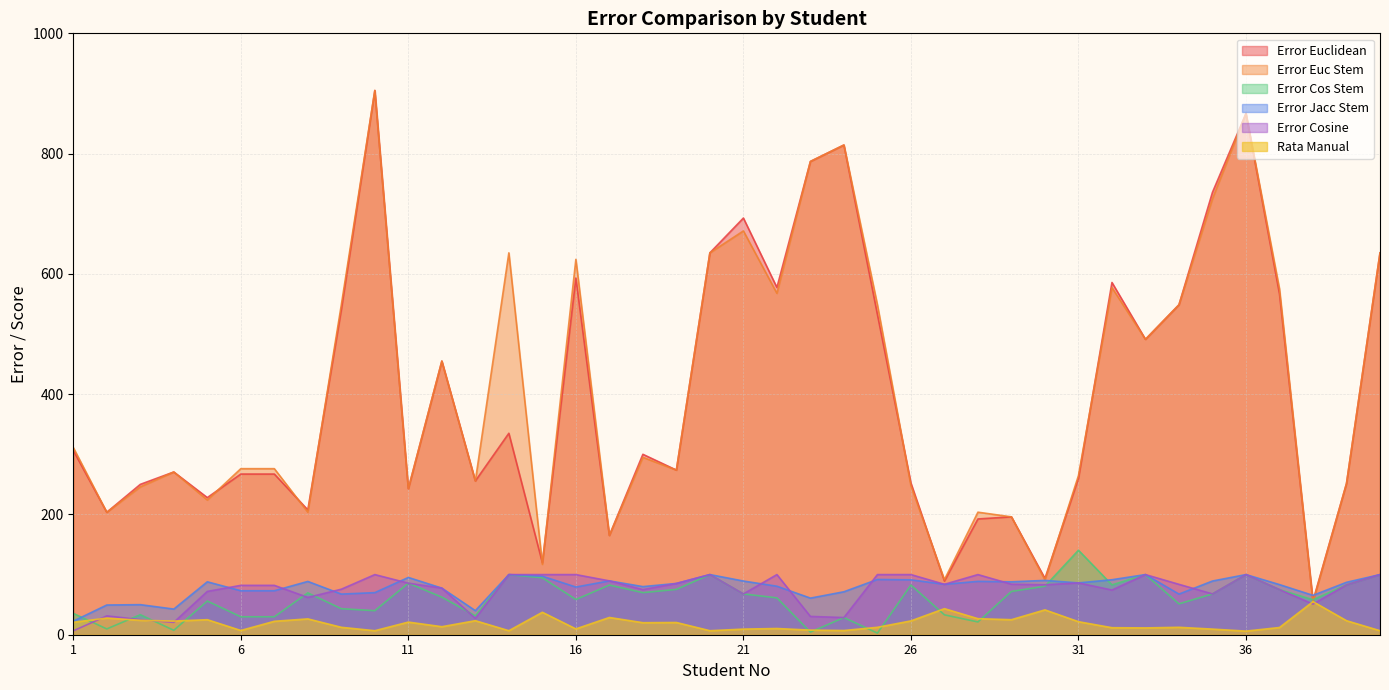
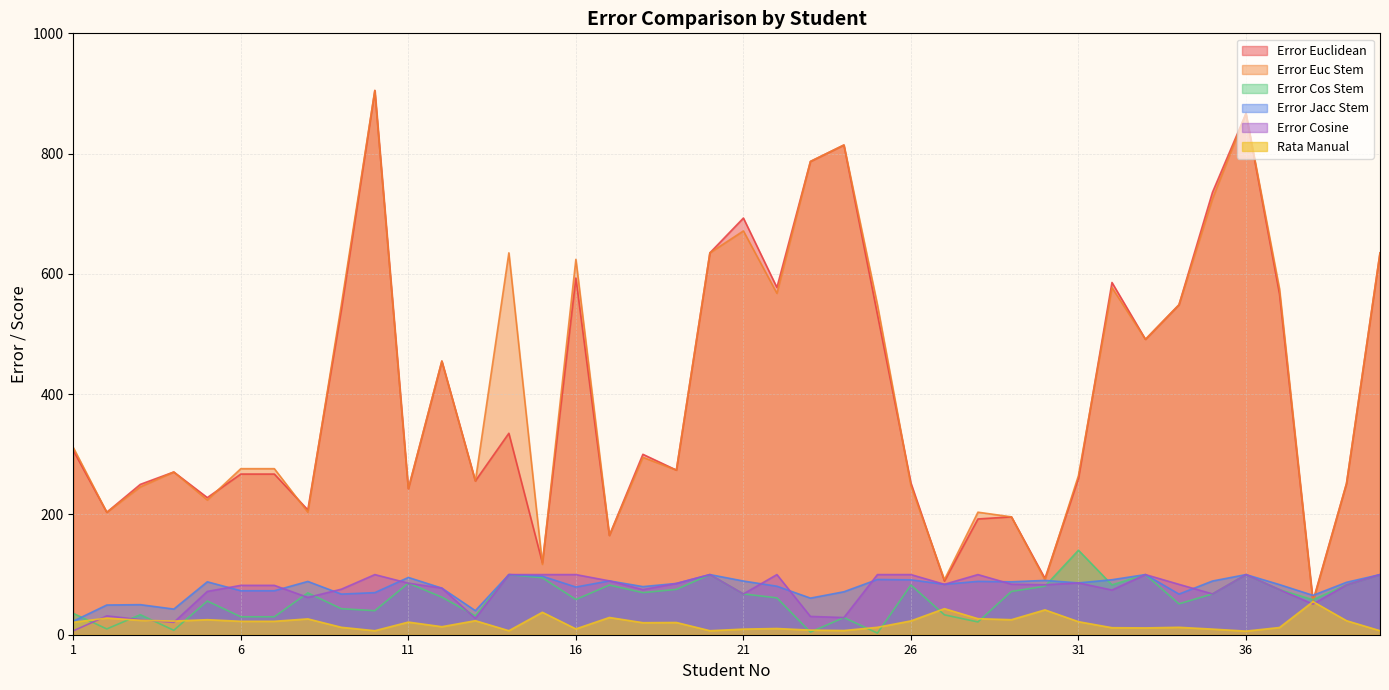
Rata Manual, 6: 10 -> 20
